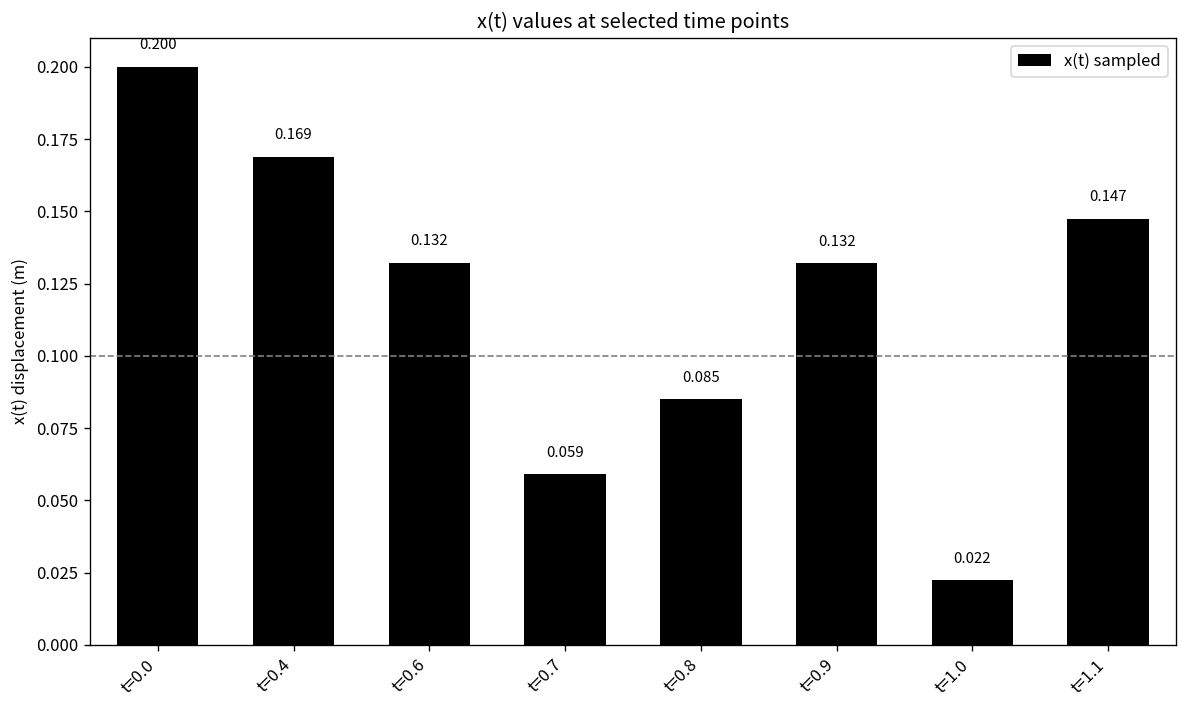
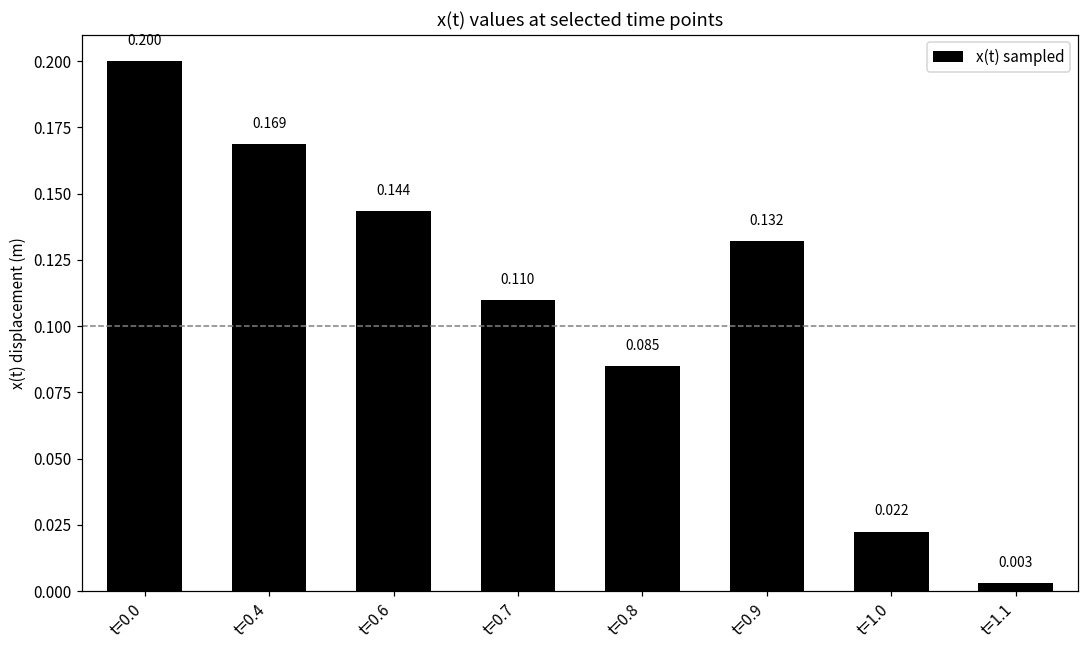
t=0.6: 0.132 -> 0.144
t=0.7: 0.059 -> 0.110
t=1.1: 0.147 -> 0.003
